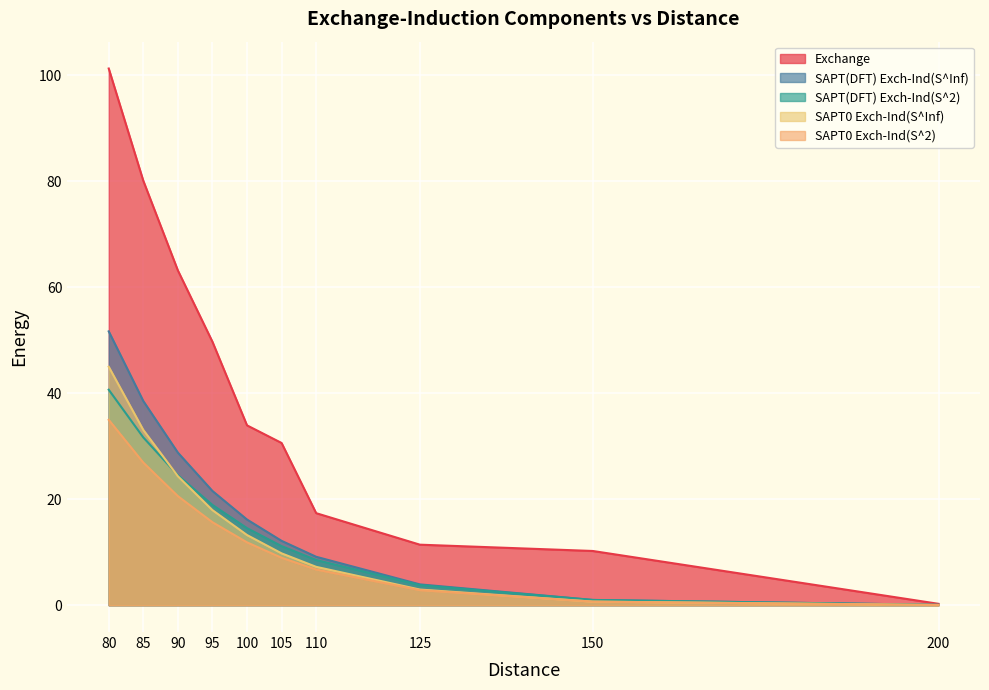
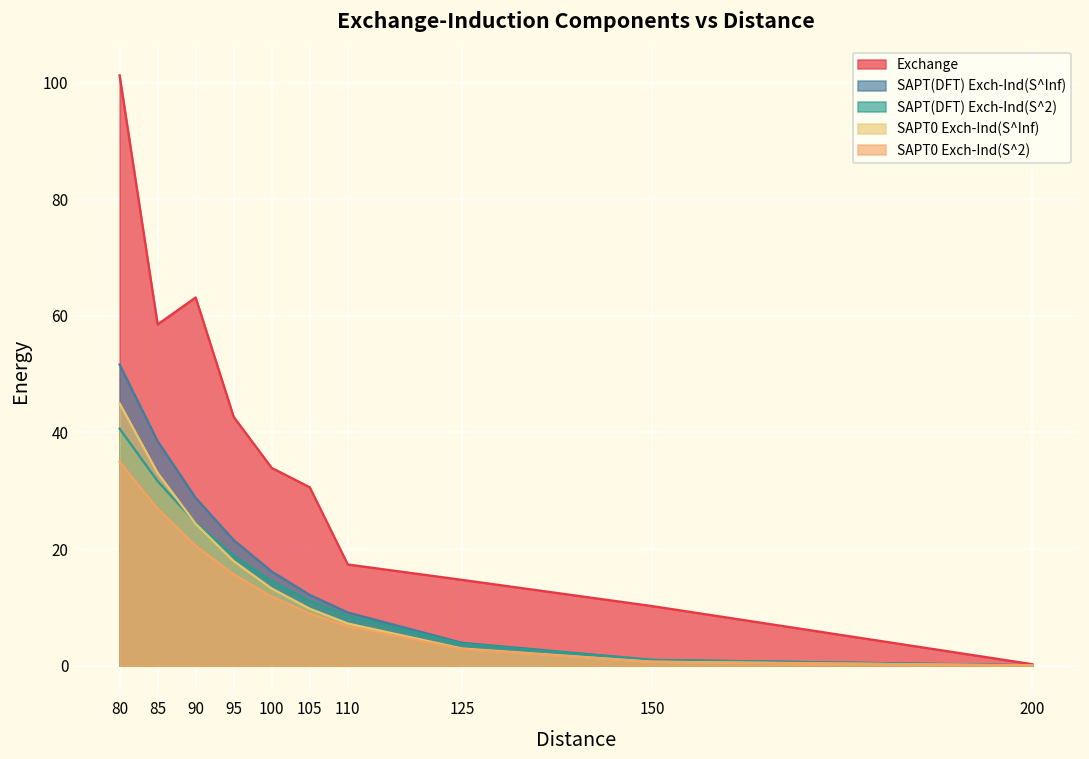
Exchange, 85: 80 -> 59
Exchange, 95: 50 -> 43
Exchange, 125: 11 -> 15
